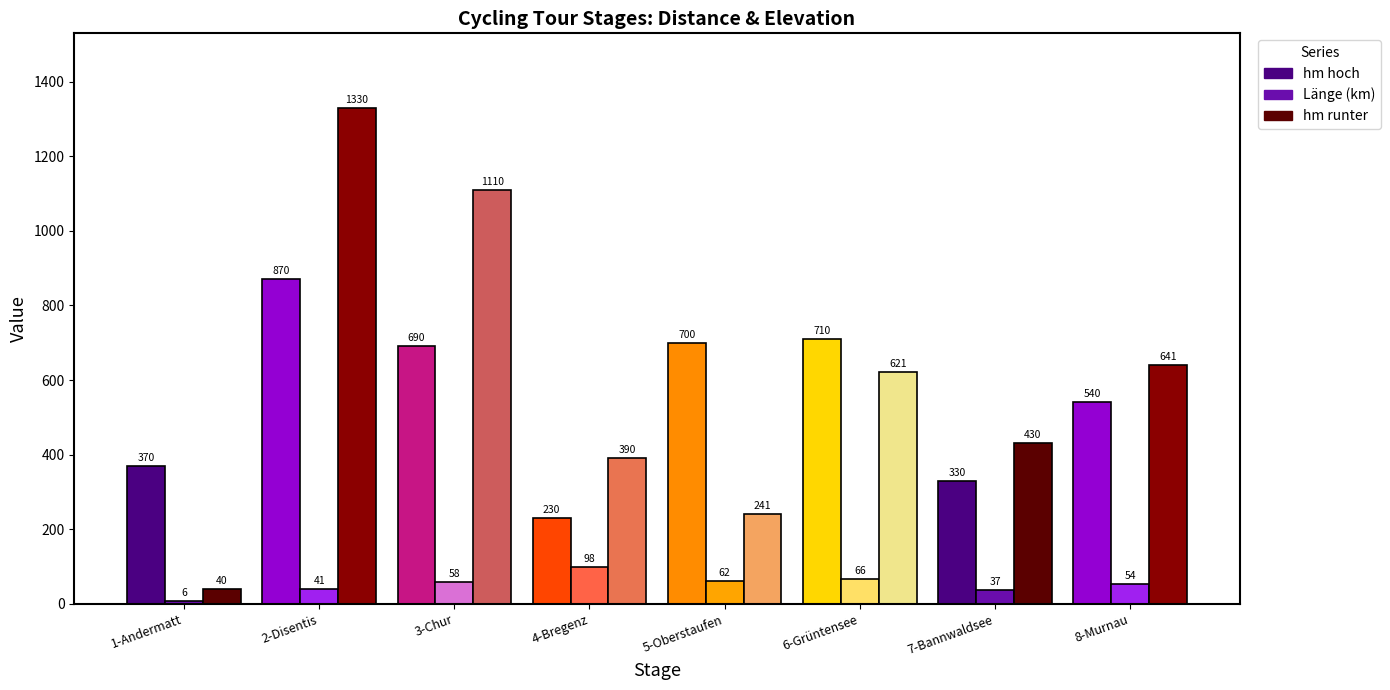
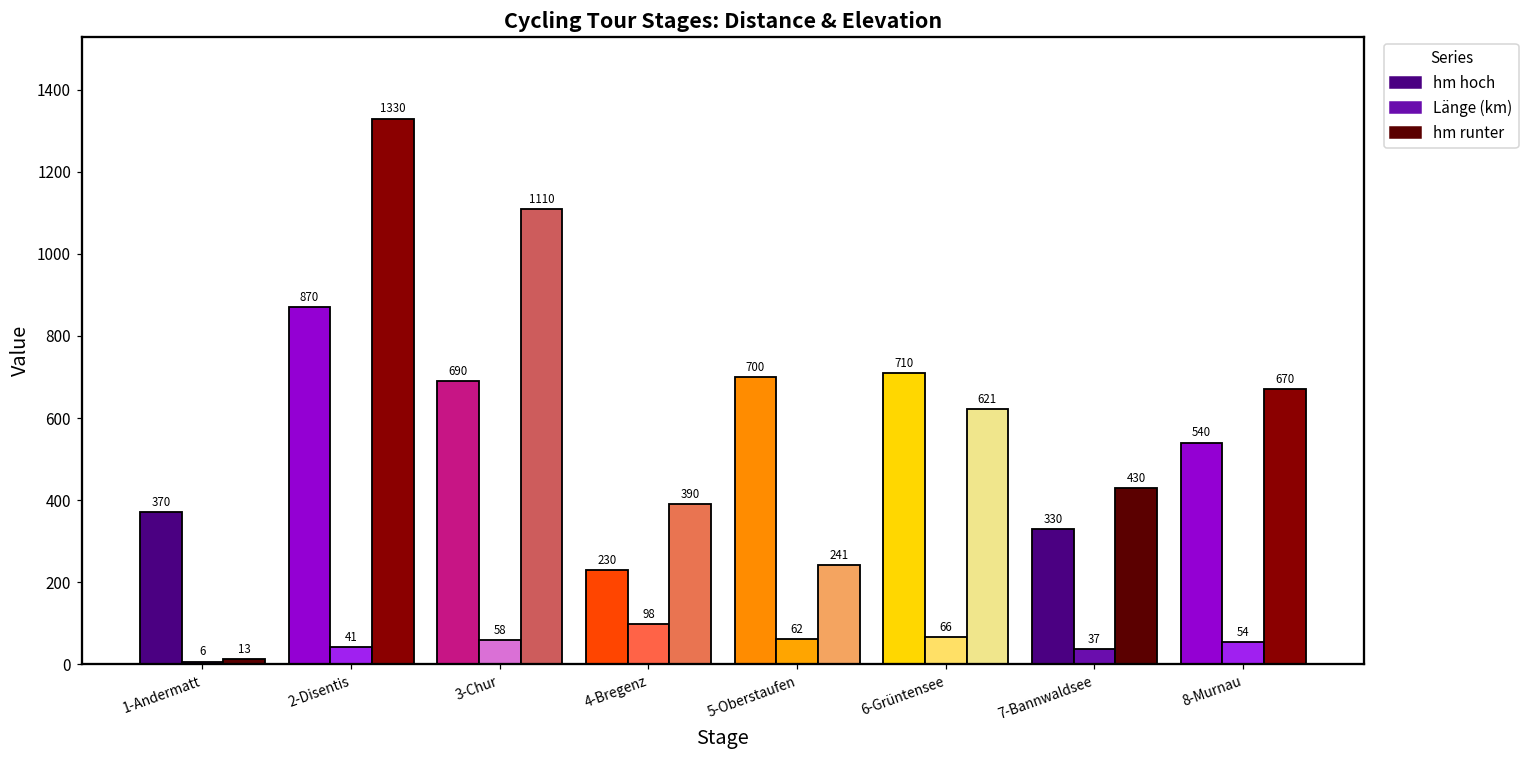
hm runter, 1-Andermatt: 40 -> 13
hm runter, 8-Murnau: 641 -> 670
